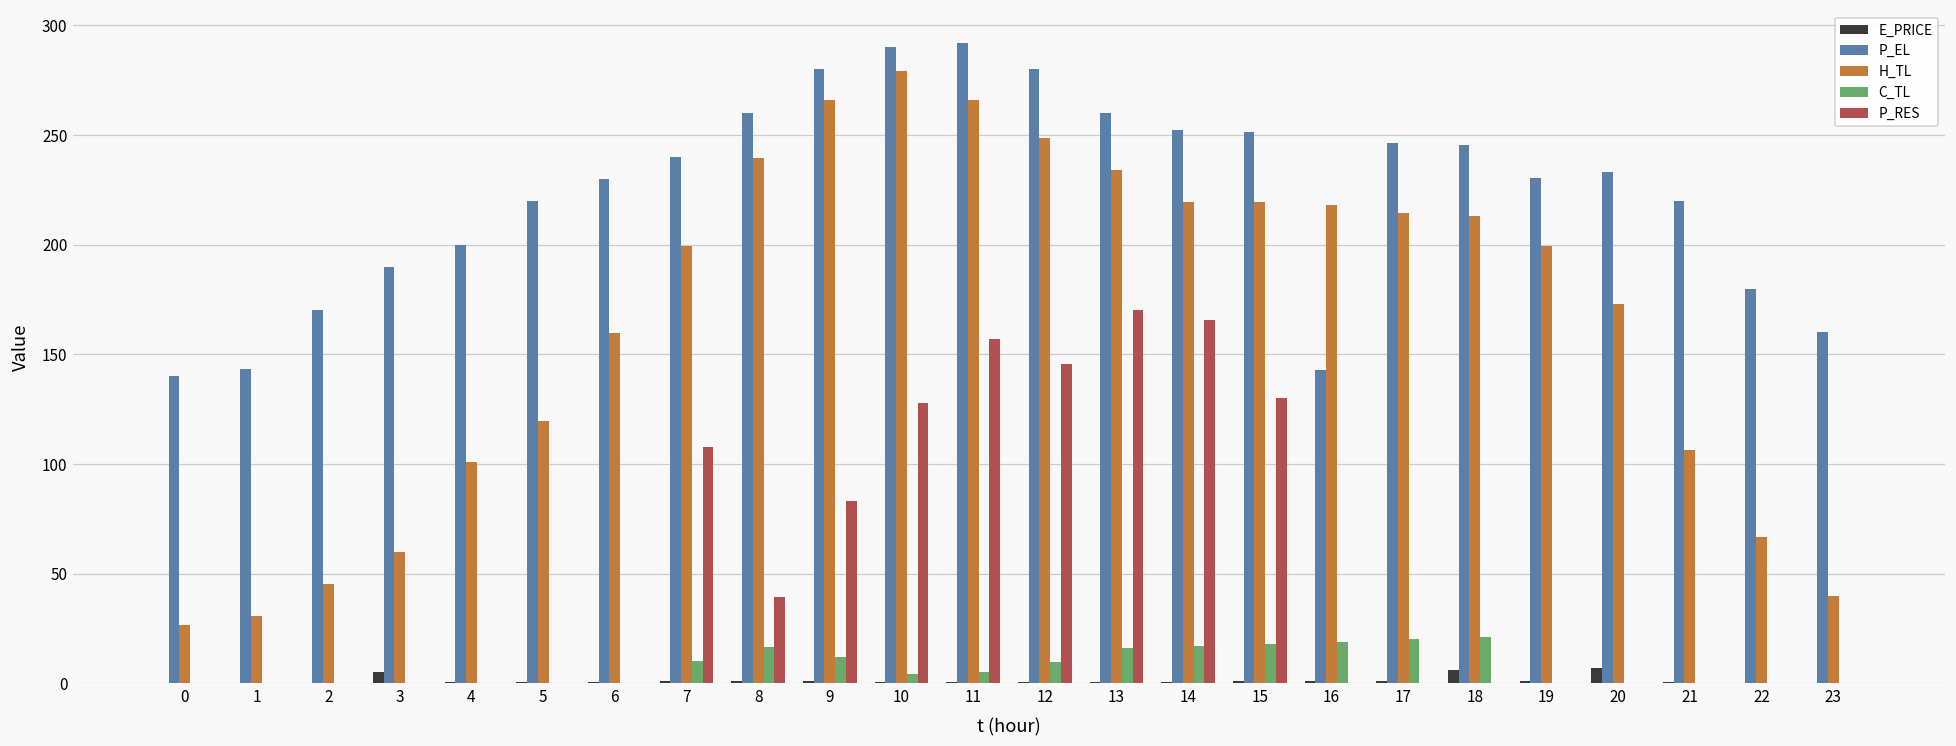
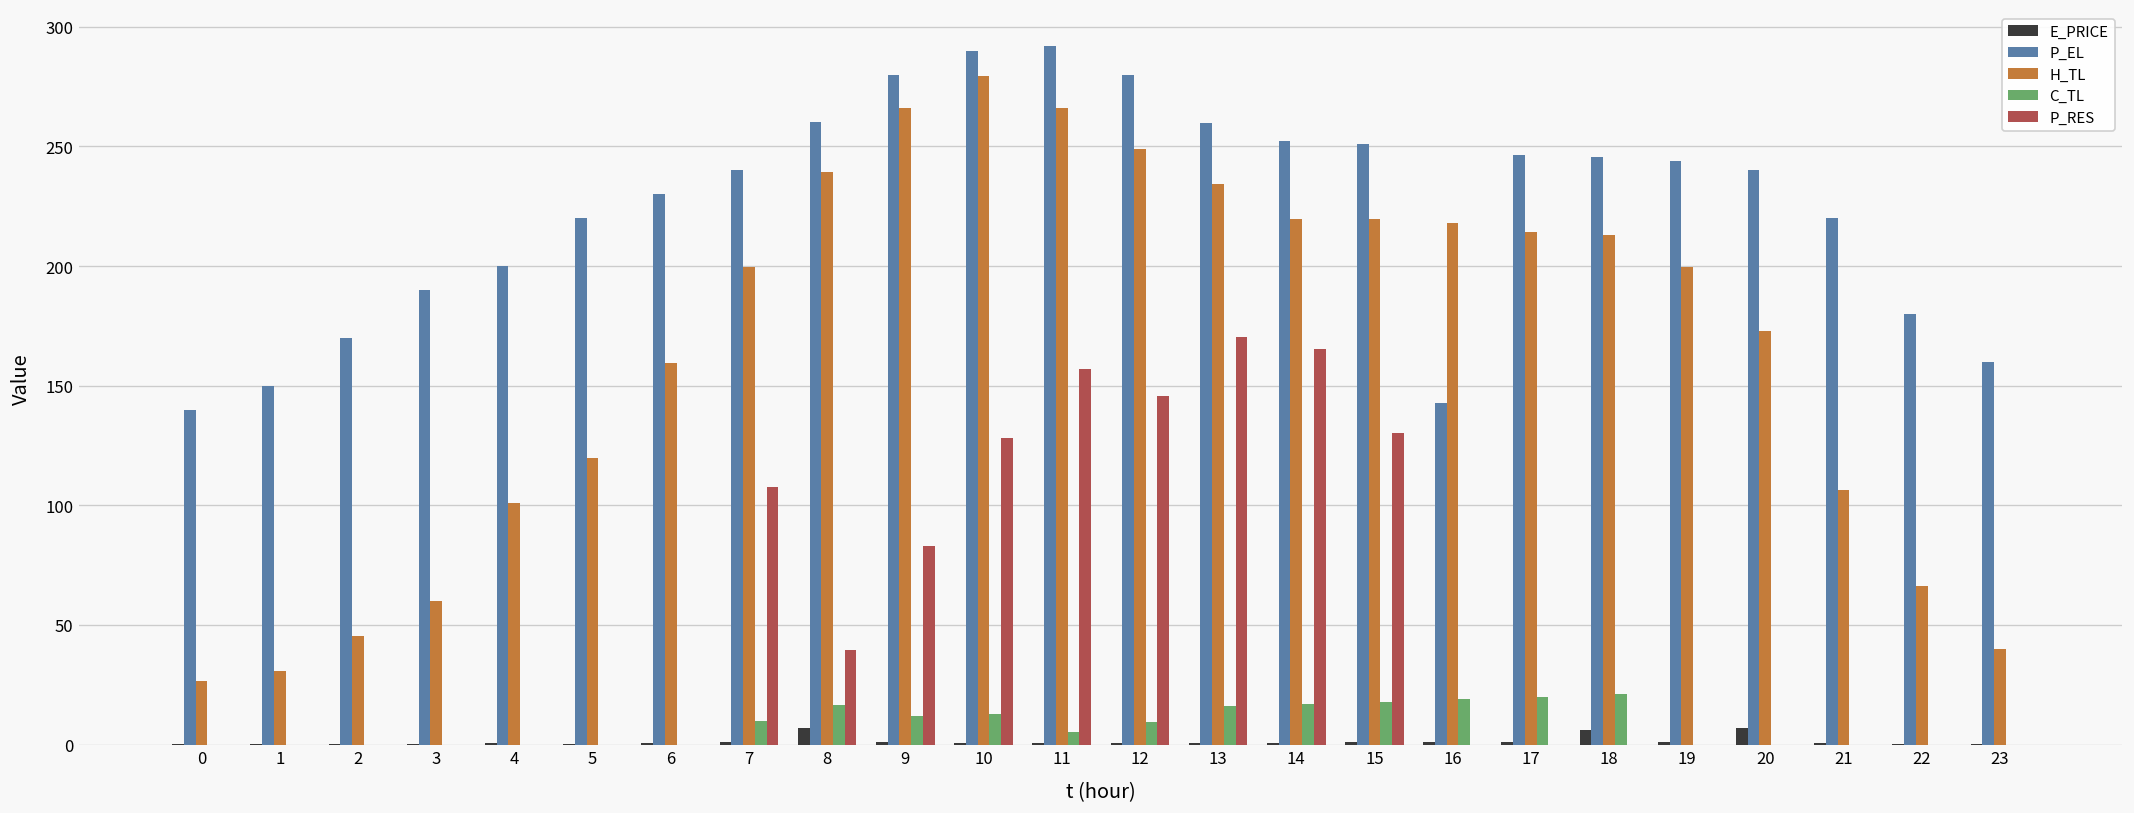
P_EL, 1: 144 -> 150
E_PRICE, 3: 5 -> 0
E_PRICE, 8: 1 -> 7
C_TL, 10: 4 -> 13
P_EL, 19: 230 -> 244
P_EL, 20: 233 -> 240
